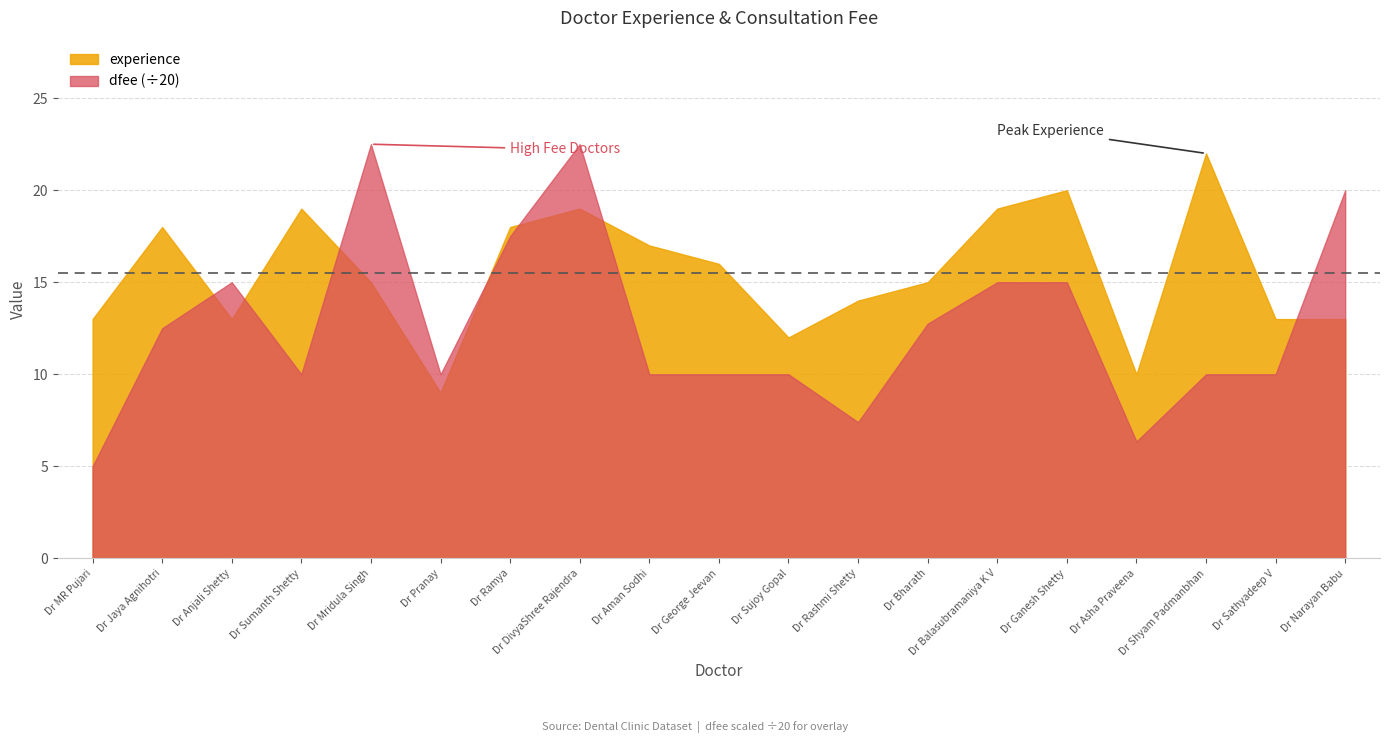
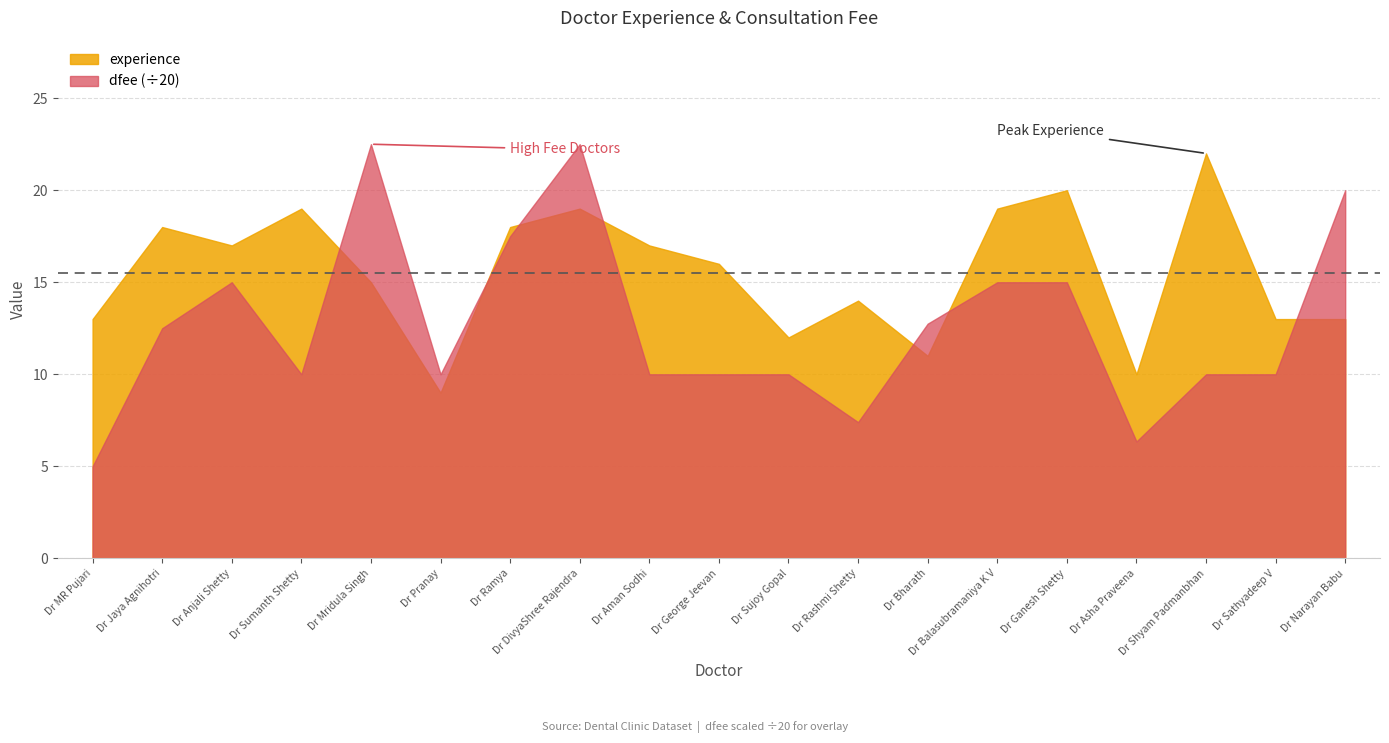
experience, Dr Anjali Shetty: 13 -> 17
experience, Dr Bharath: 15 -> 11
